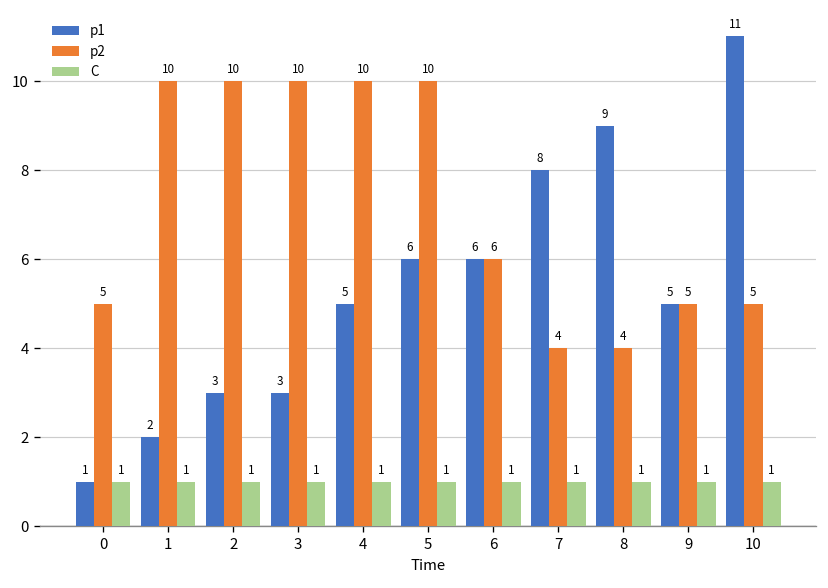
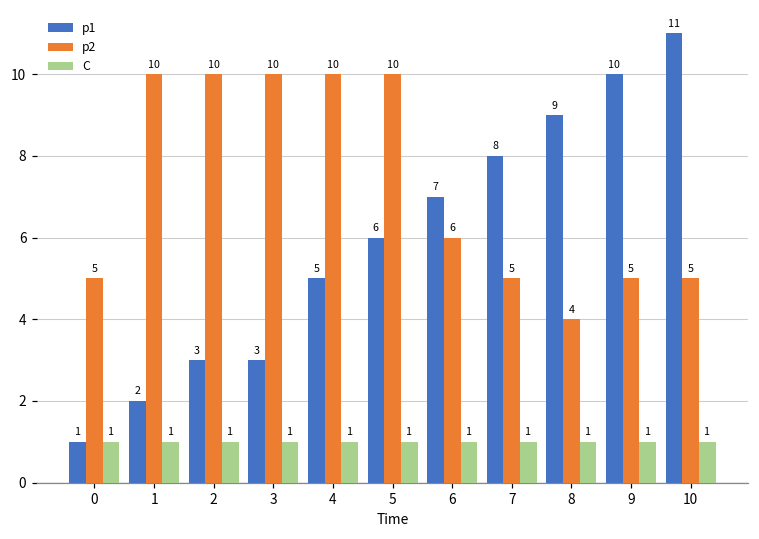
p1, 6: 6 -> 7
p2, 7: 4 -> 5
p1, 9: 5 -> 10
